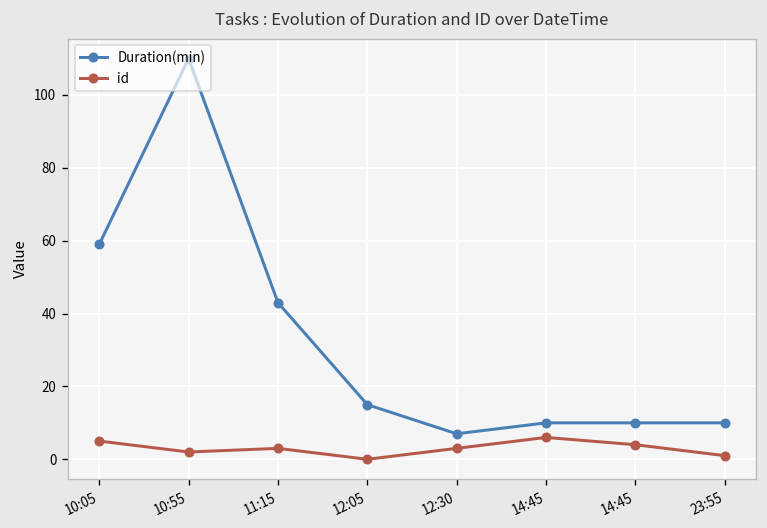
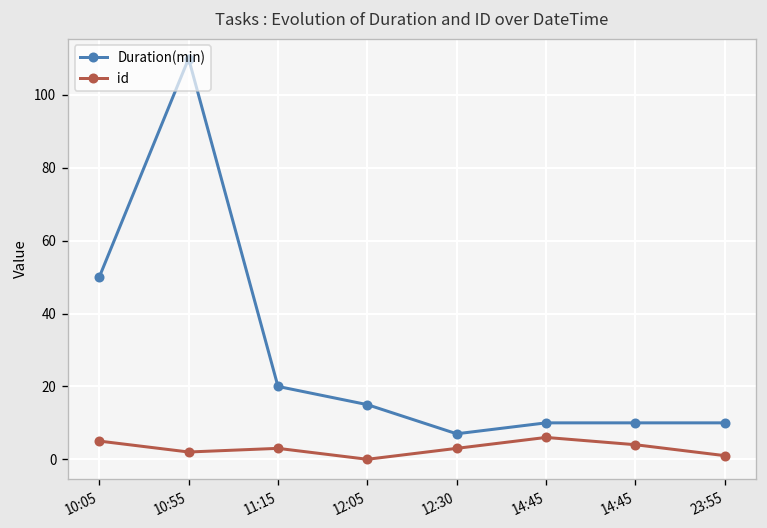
Duration(min), 10:05: 59 -> 50
Duration(min), 11:15: 43 -> 20
